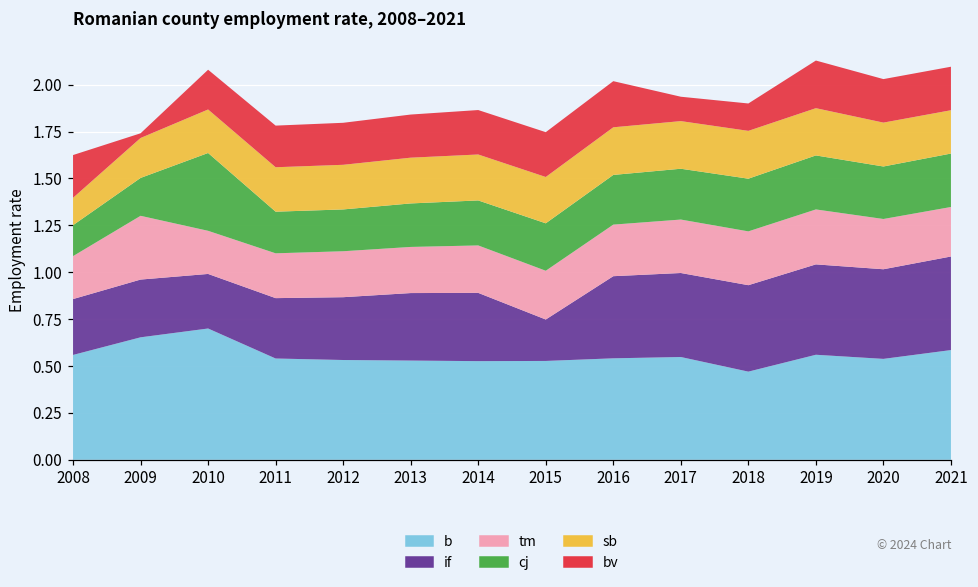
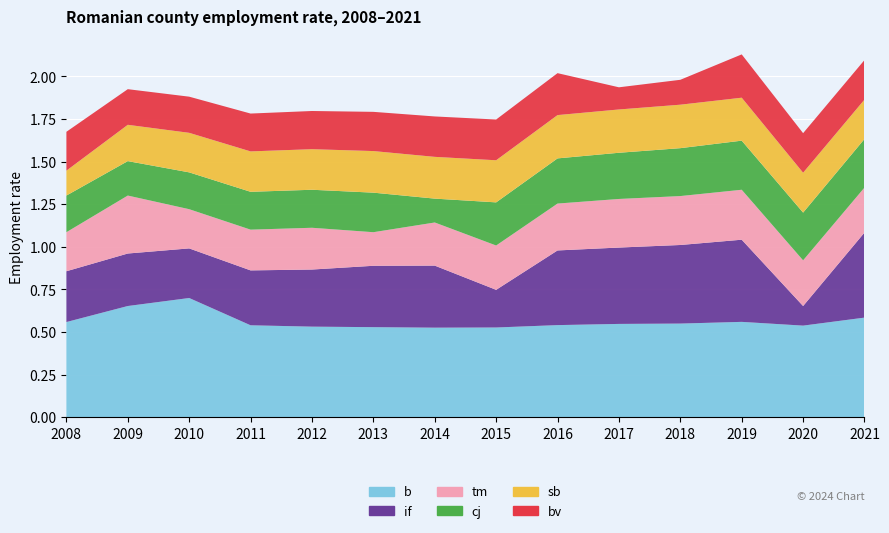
cj, 2008: 0.17 -> 0.22
bv, 2009: 0.02 -> 0.21
cj, 2010: 0.42 -> 0.22
tm, 2013: 0.25 -> 0.20
cj, 2014: 0.24 -> 0.14
b, 2018: 0.47 -> 0.55
if, 2020: 0.48 -> 0.11
